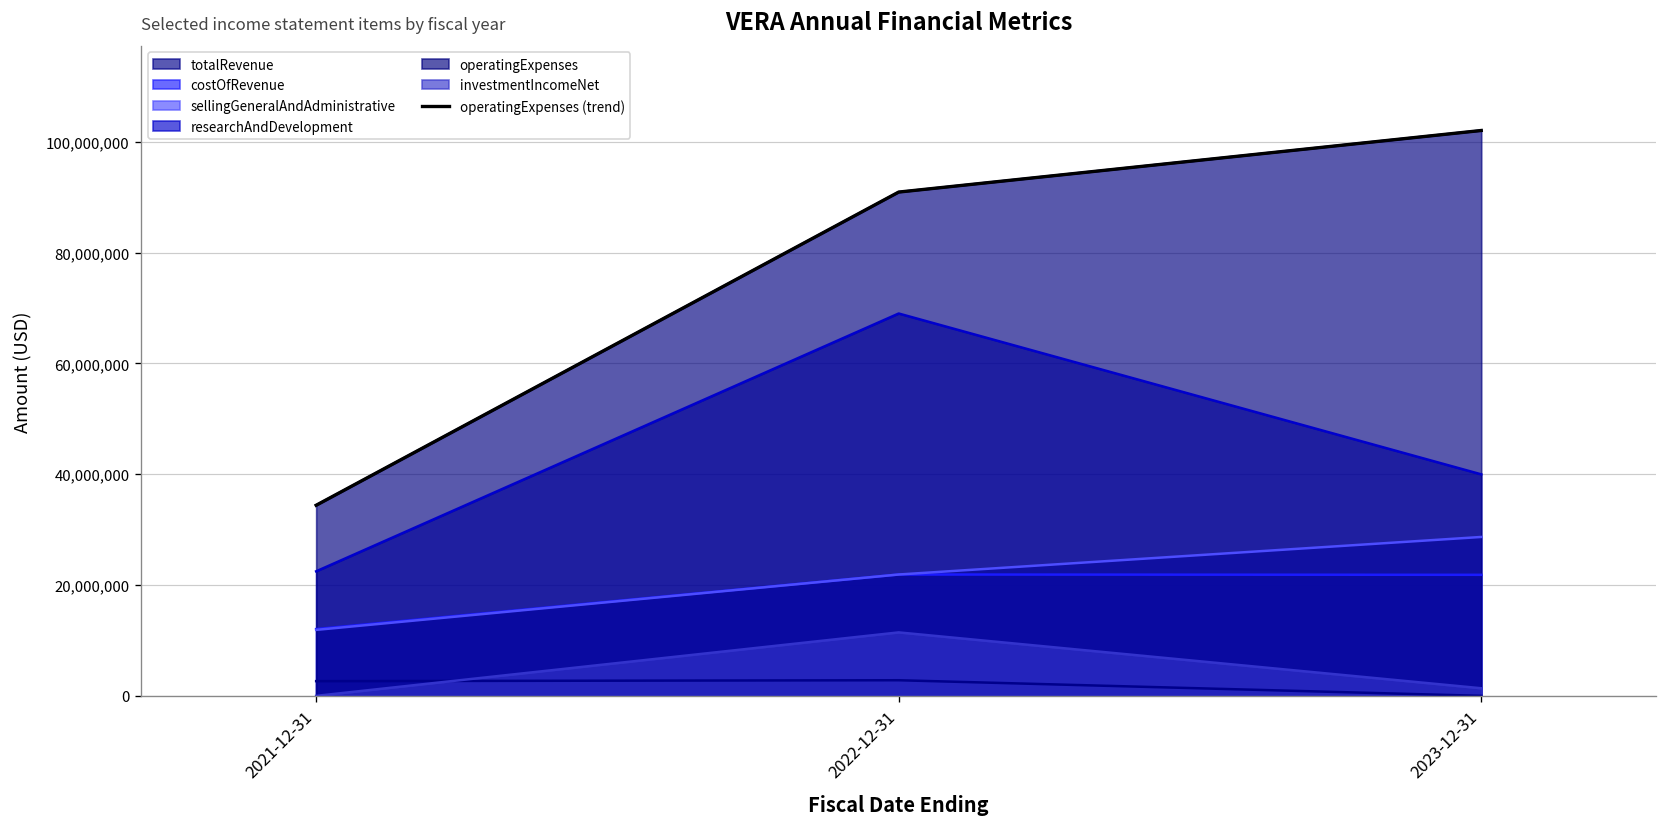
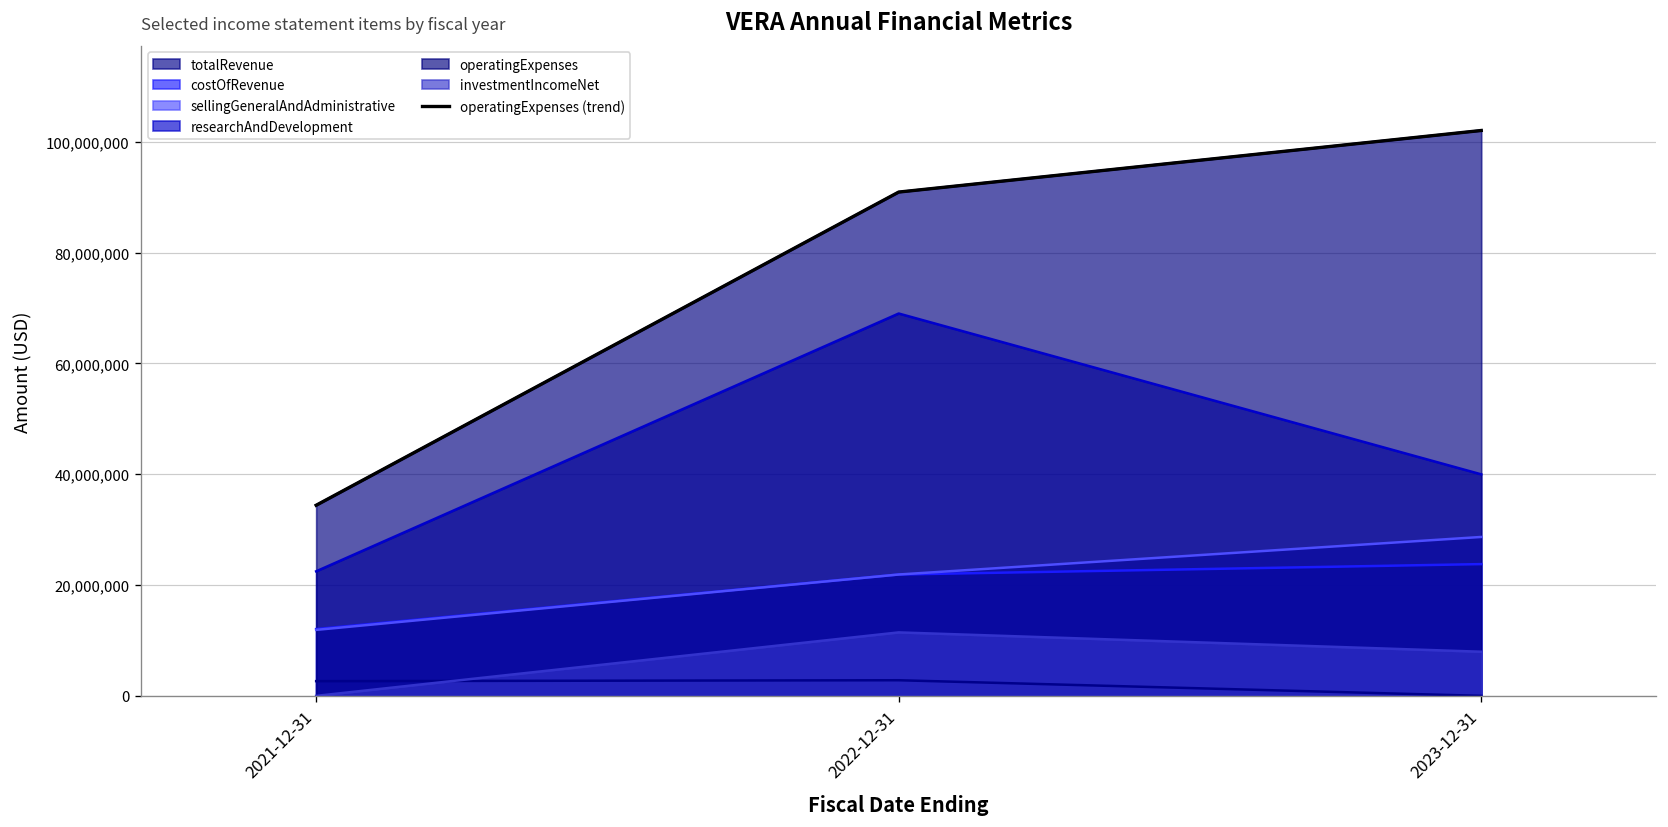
costOfRevenue, 2023-12-31: 22,000,000 -> 24,000,000
investmentIncomeNet, 2023-12-31: 1,000,000 -> 8,000,000
